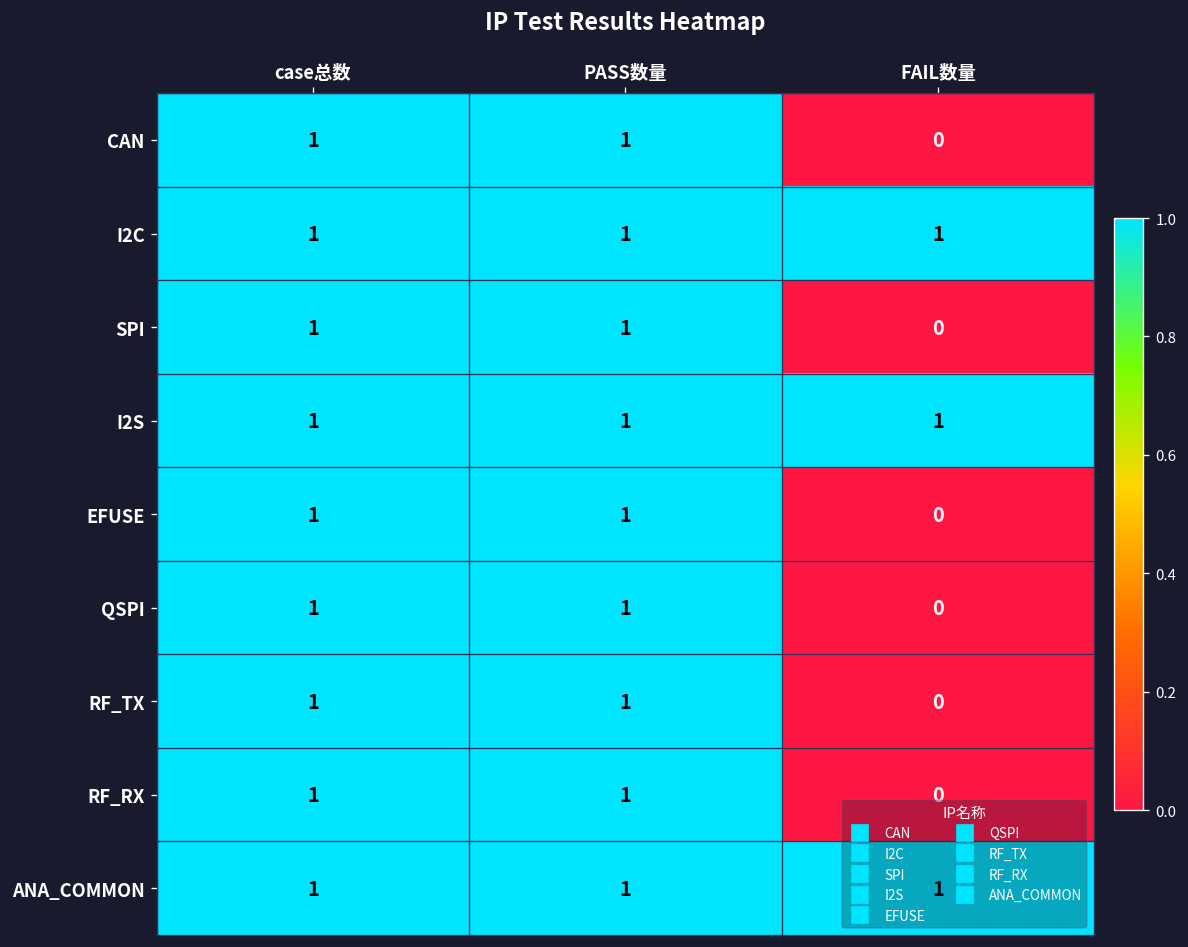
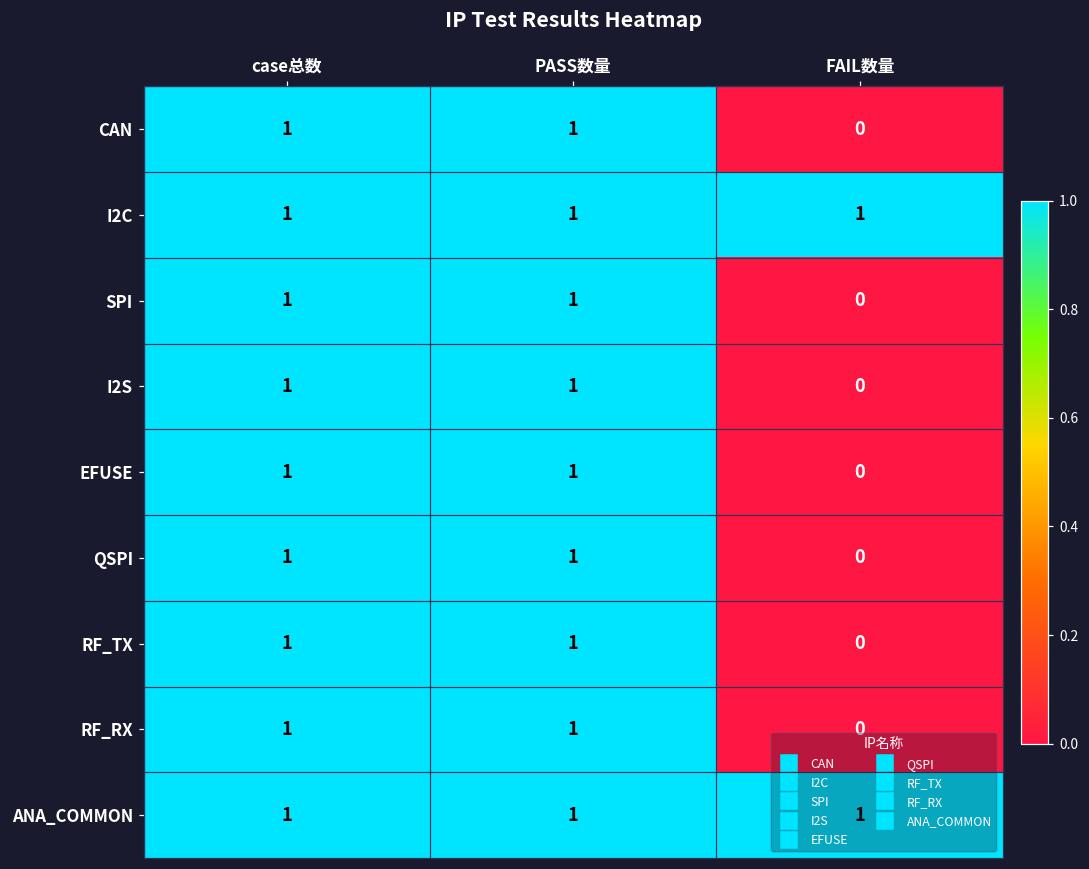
I2S, FAIL数量: 1 -> 0
